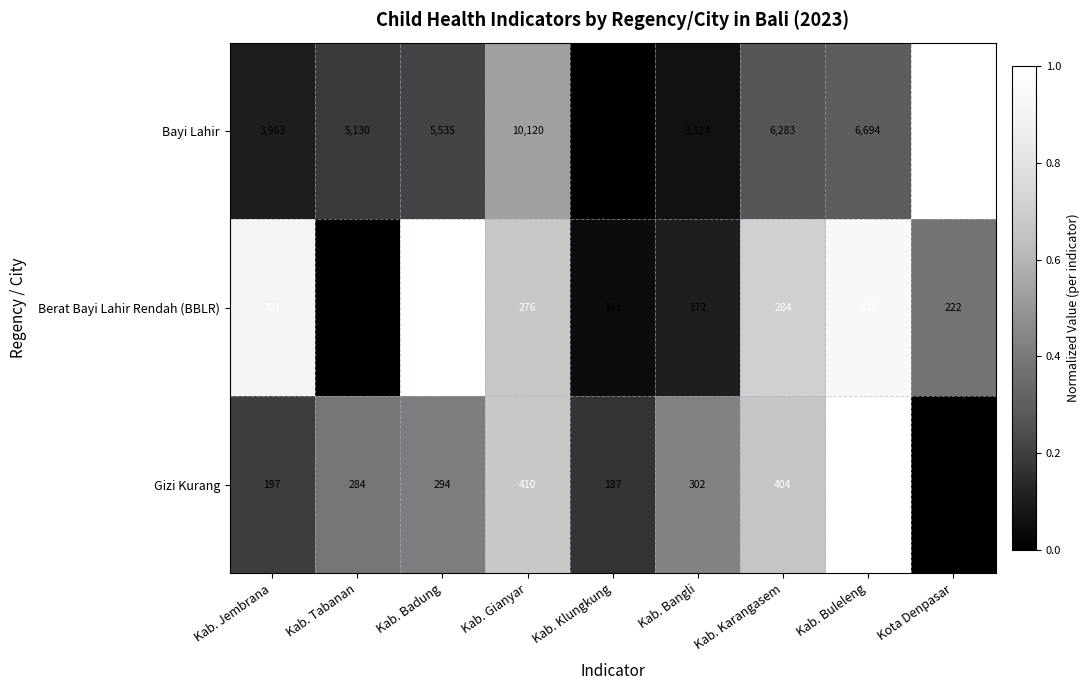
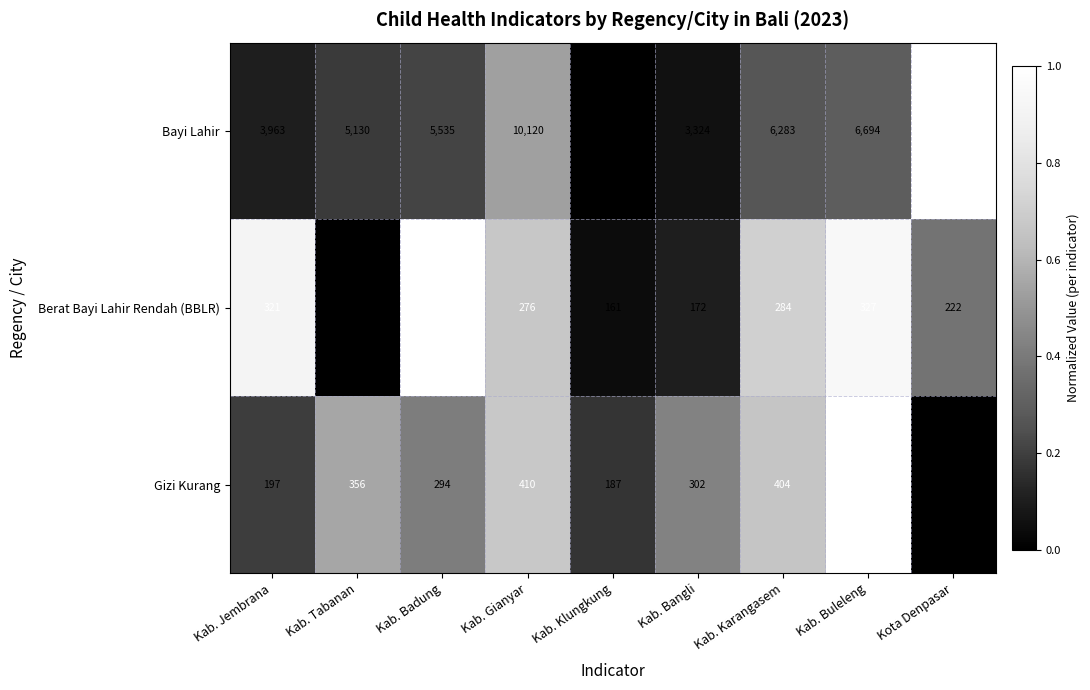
Gizi Kurang, Kab. Tabanan: 284 -> 356
